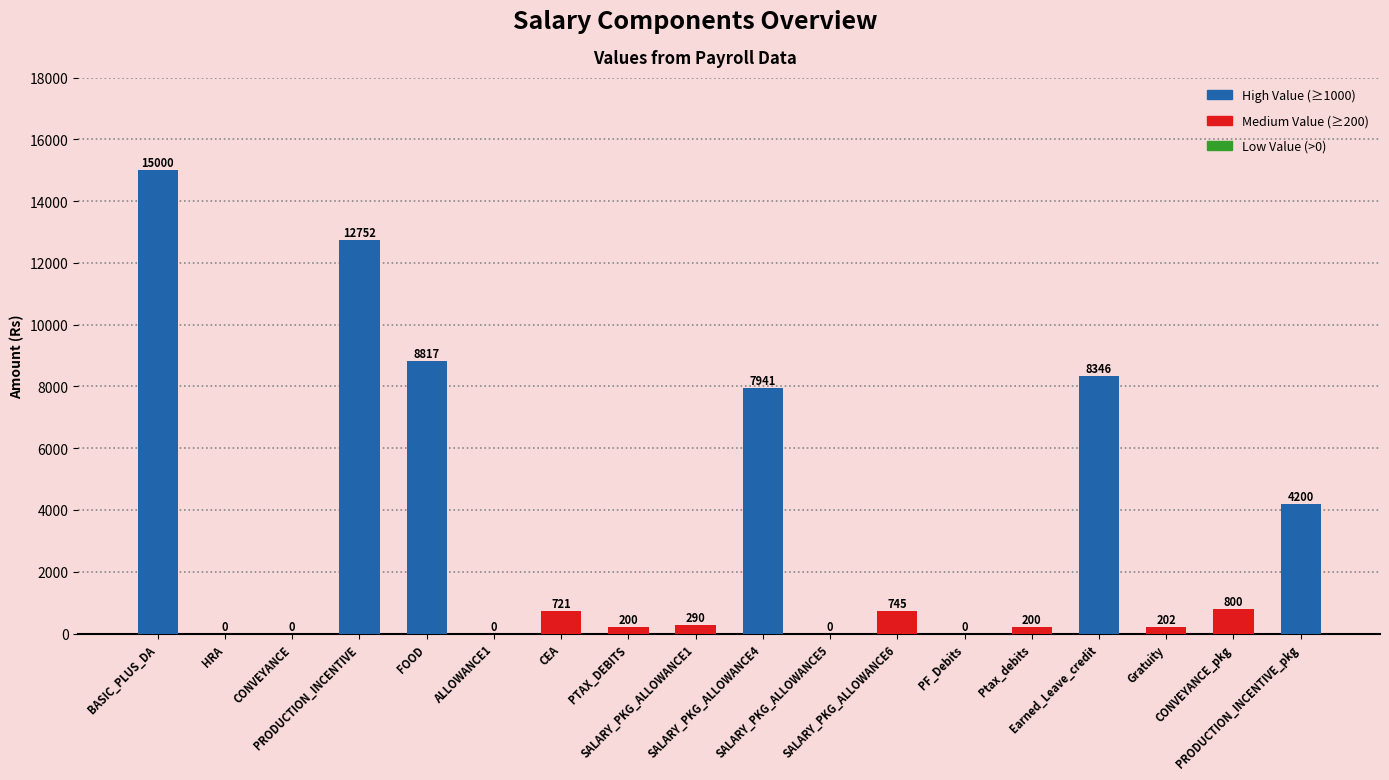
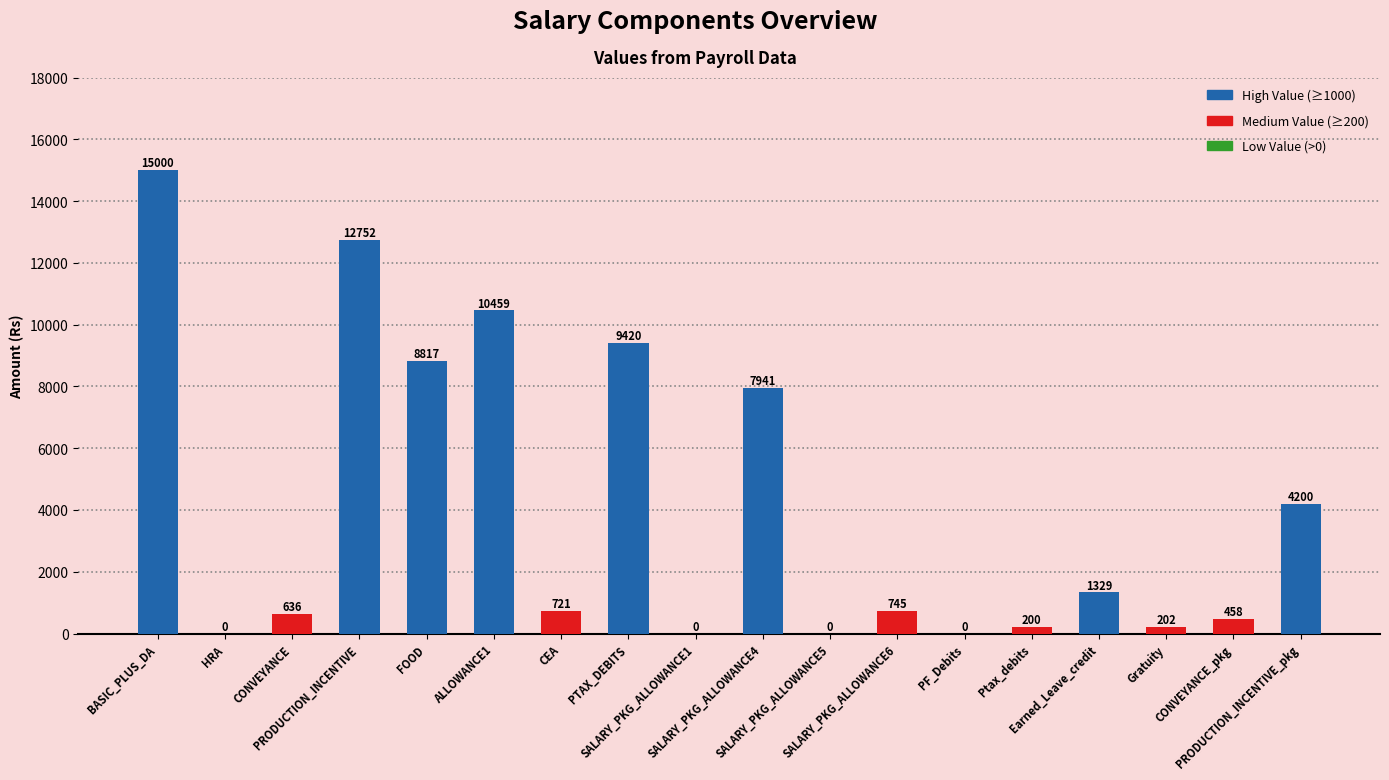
CONVEYANCE: 0 -> 636
ALLOWANCE1: 0 -> 10459
PTAX_DEBITS: 200 -> 9420
SALARY_PKG_ALLOWANCE1: 290 -> 0
Earned_Leave_credit: 8346 -> 1329
CONVEYANCE_pkg: 800 -> 458
